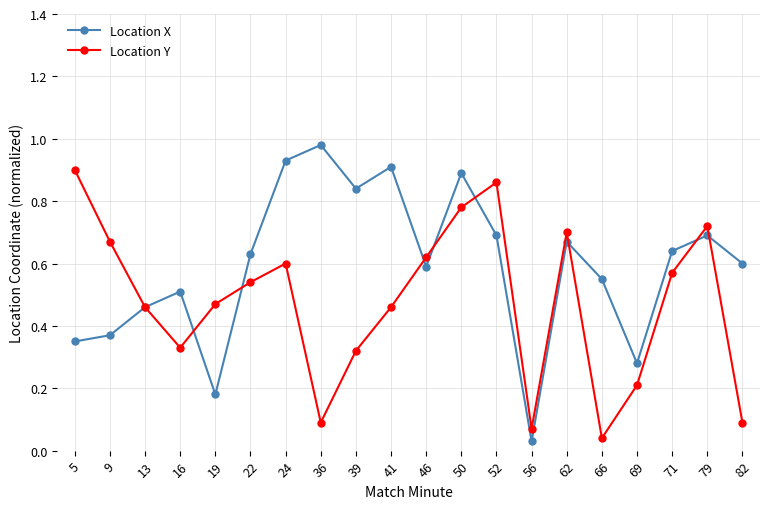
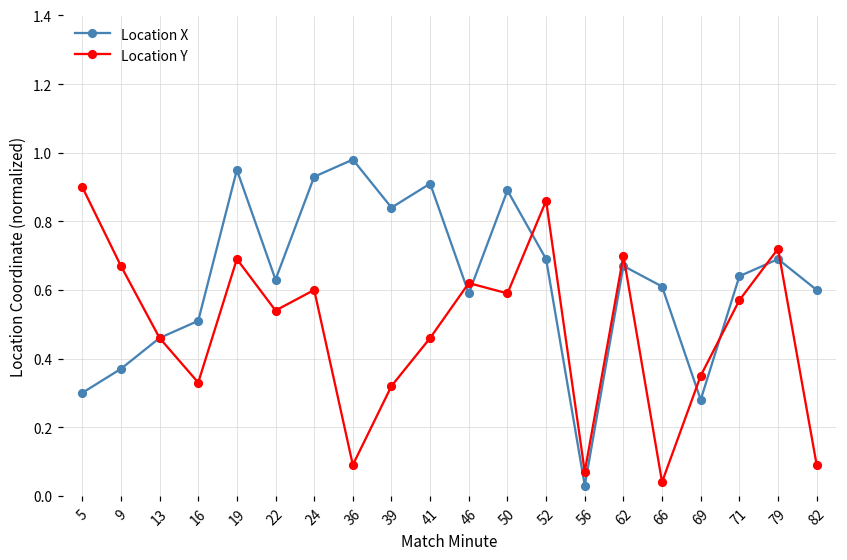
Location X, 5: 0.35 -> 0.30
Location X, 19: 0.18 -> 0.95
Location Y, 19: 0.47 -> 0.69
Location Y, 50: 0.78 -> 0.59
Location X, 66: 0.55 -> 0.61
Location Y, 69: 0.21 -> 0.35
